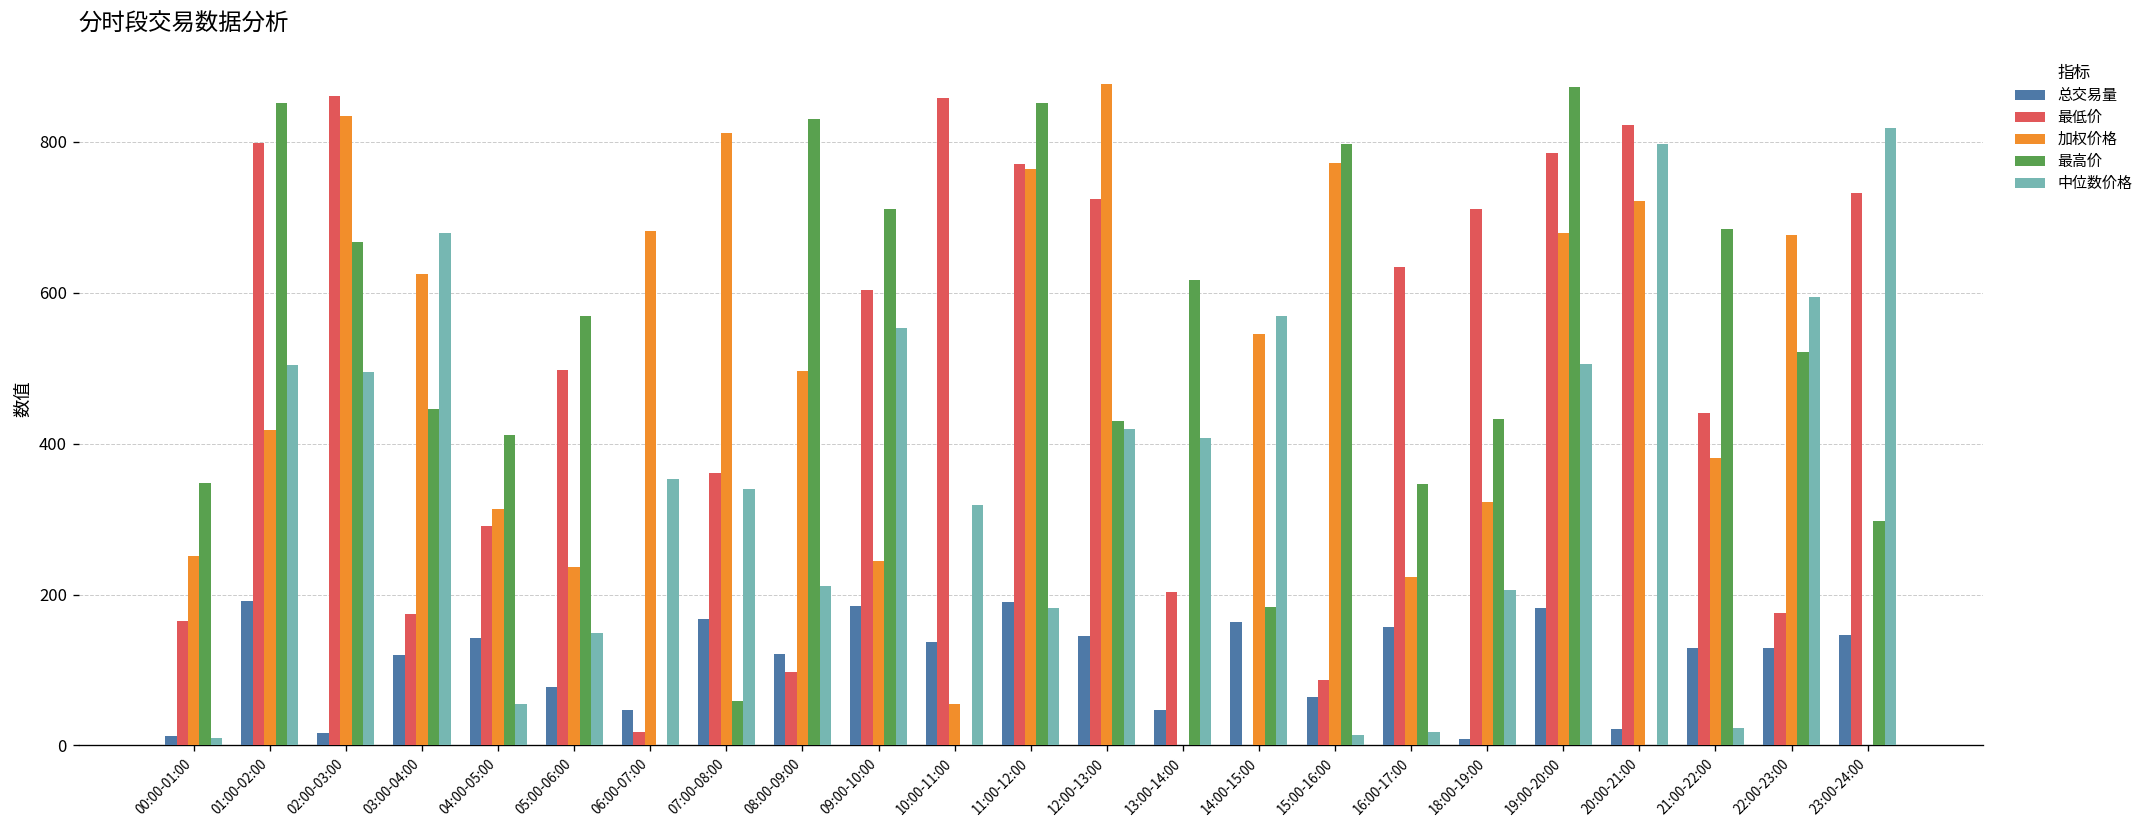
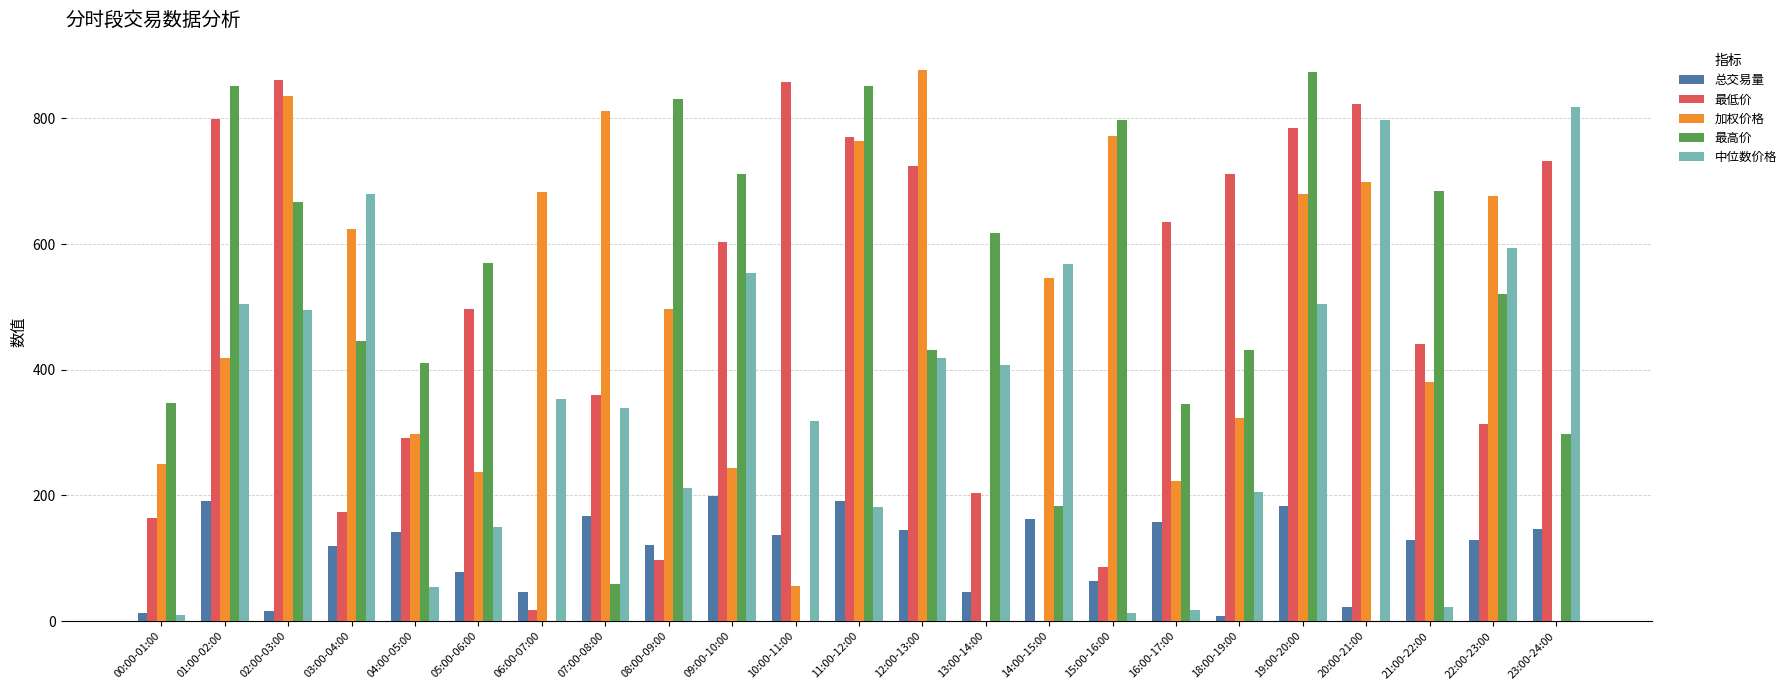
加权价格, 04:00-05:00: 310 -> 300
总交易量, 09:00-10:00: 180 -> 200
加权价格, 20:00-21:00: 720 -> 700
最低价, 22:00-23:00: 170 -> 310
